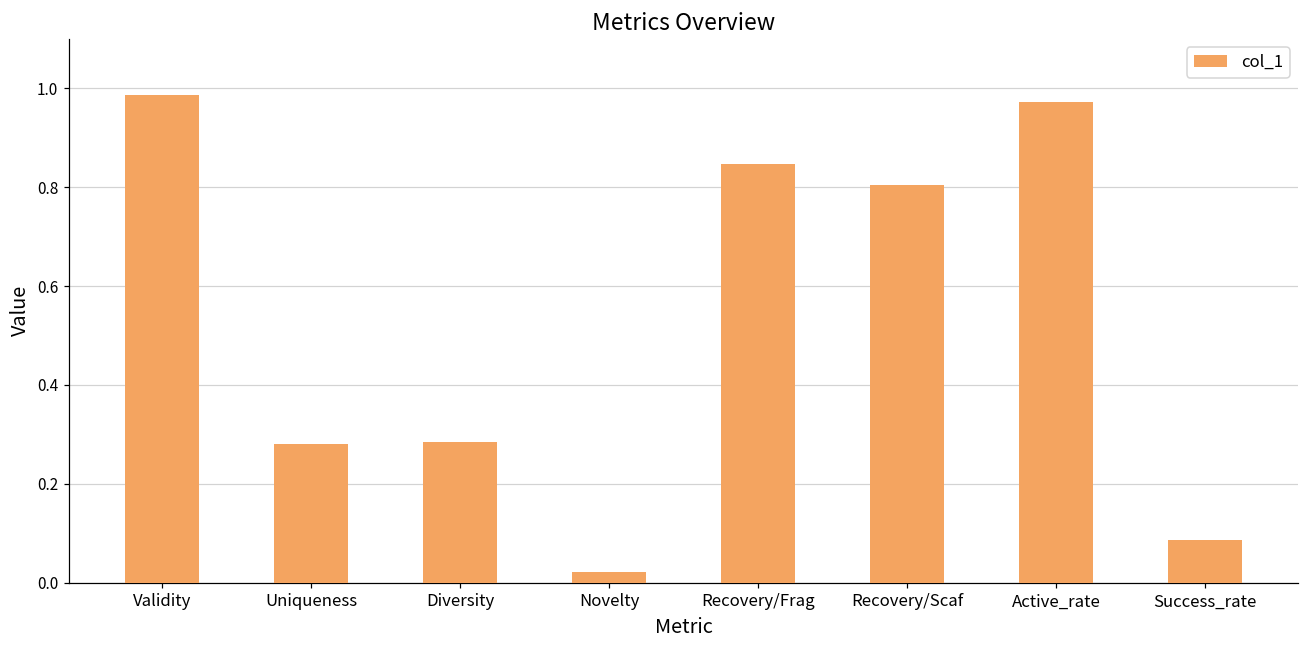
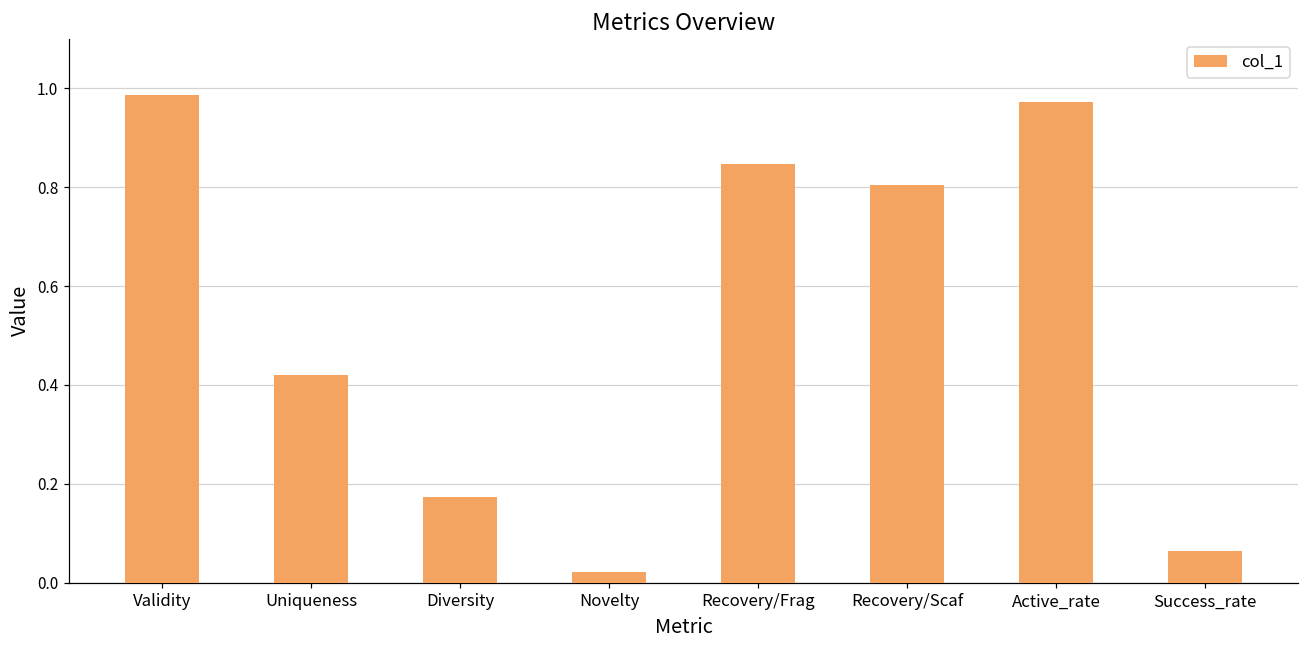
Uniqueness: 0.28 -> 0.42
Diversity: 0.28 -> 0.17
Success_rate: 0.09 -> 0.07
